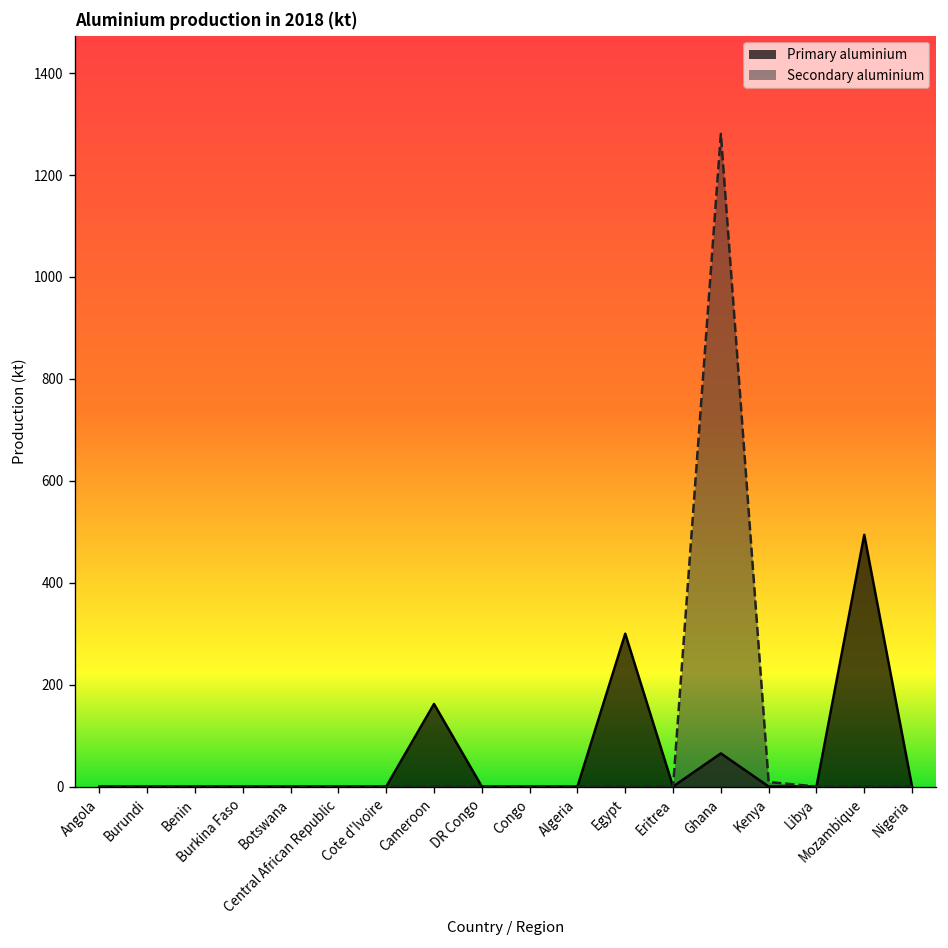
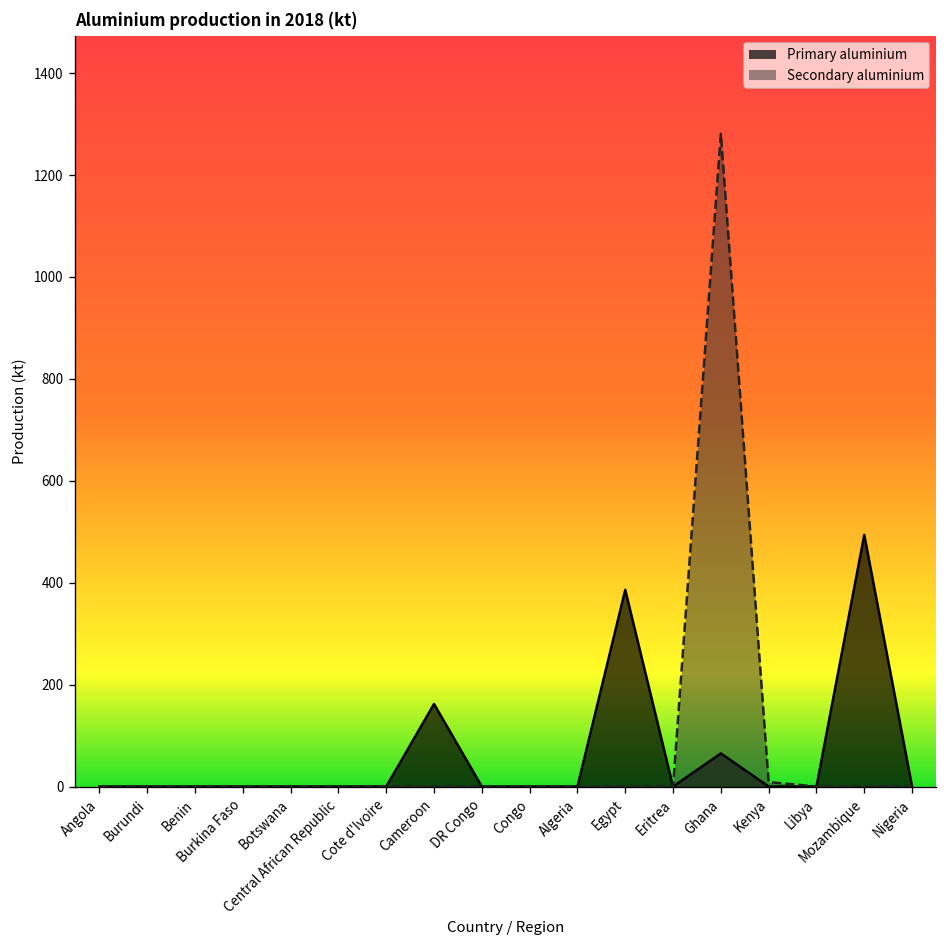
Primary aluminium, Egypt: 300 -> 390
